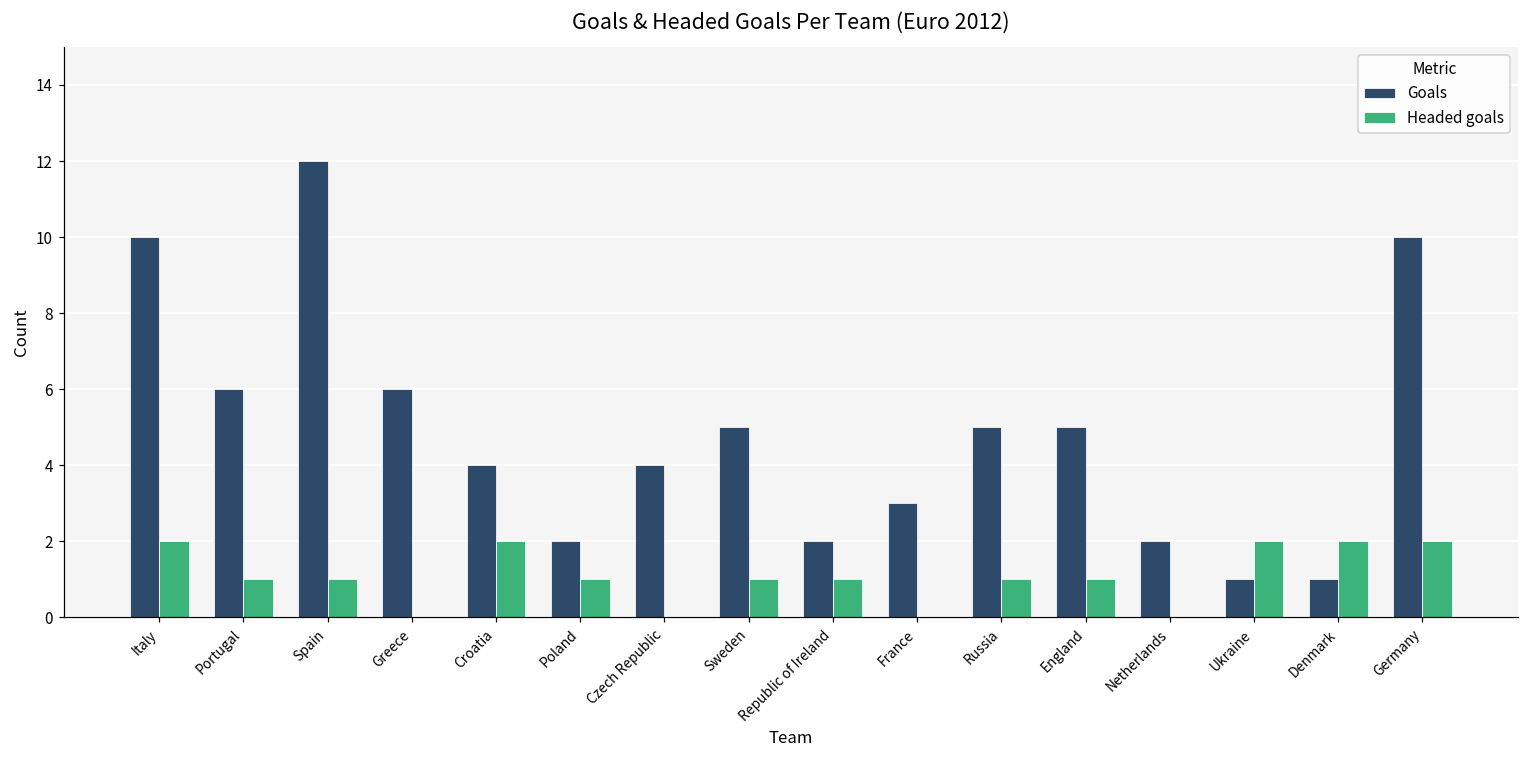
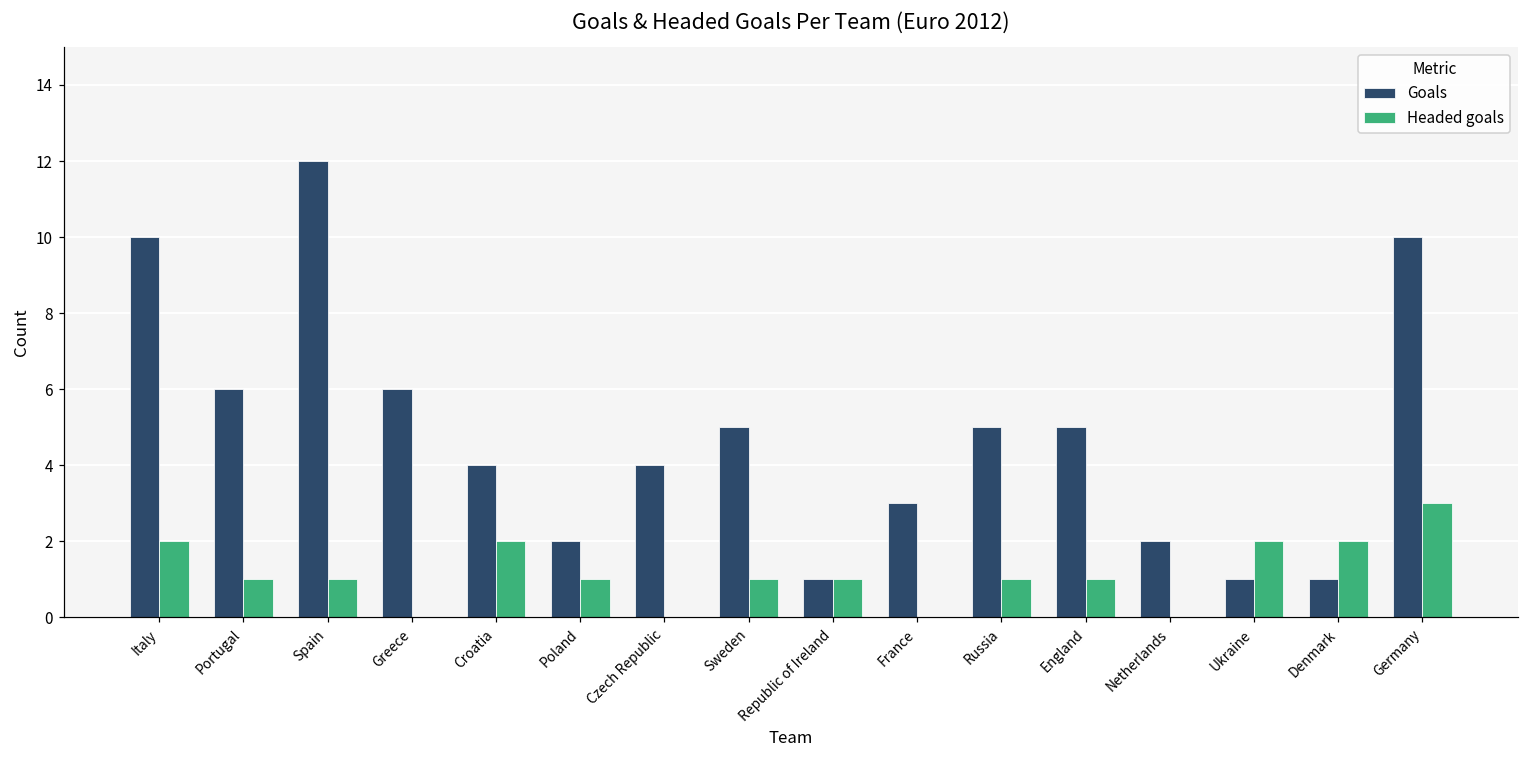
Goals, Republic of Ireland: 2 -> 1
Headed goals, Germany: 2 -> 3
